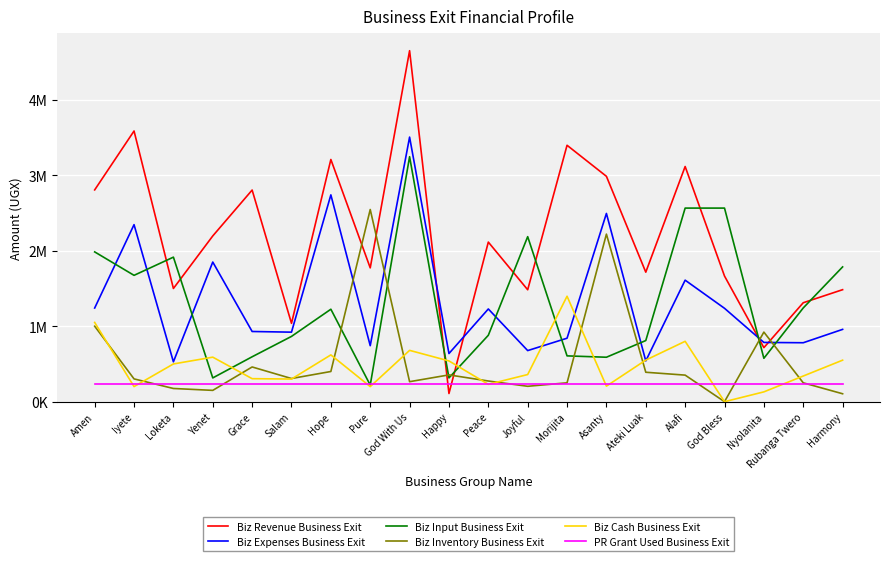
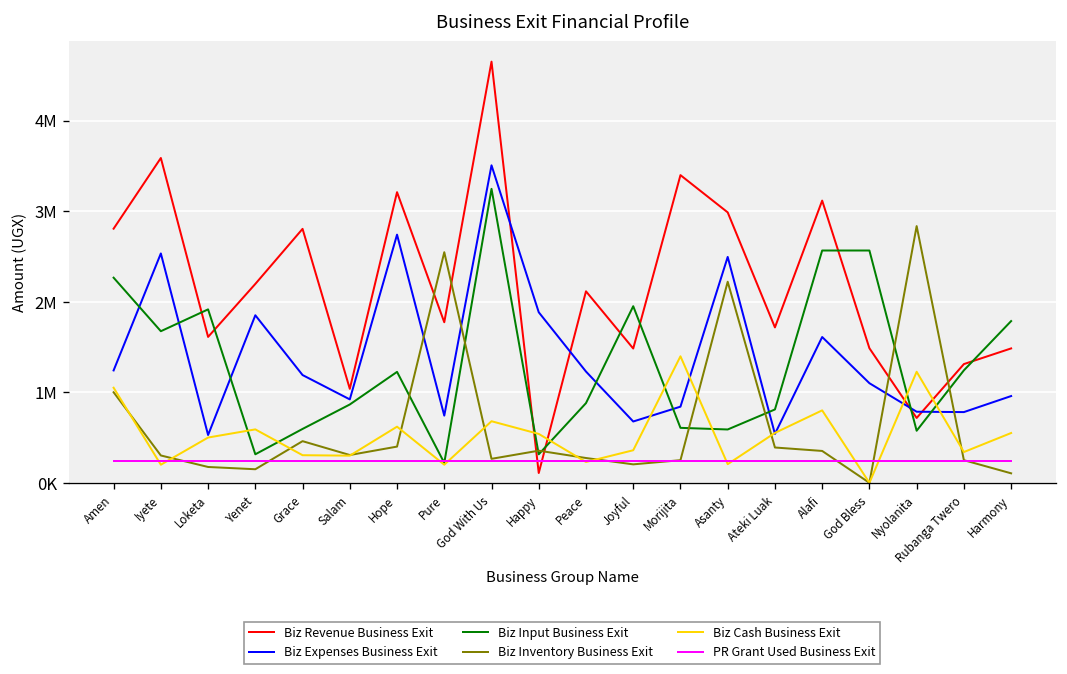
Biz Input Business Exit, Amen: 2000000 -> 2300000
Biz Expenses Business Exit, Iyete: 2300000 -> 2500000
Biz Revenue Business Exit, Loketa: 1500000 -> 1600000
Biz Expenses Business Exit, Grace: 900000 -> 1200000
Biz Expenses Business Exit, Happy: 600000 -> 1900000
Biz Input Business Exit, Joyful: 2200000 -> 2000000
Biz Revenue Business Exit, God Bless: 1700000 -> 1500000
Biz Expenses Business Exit, God Bless: 1200000 -> 1100000
Biz Inventory Business Exit, Nyolanita: 900000 -> 2800000
Biz Cash Business Exit, Nyolanita: 100000 -> 1200000
